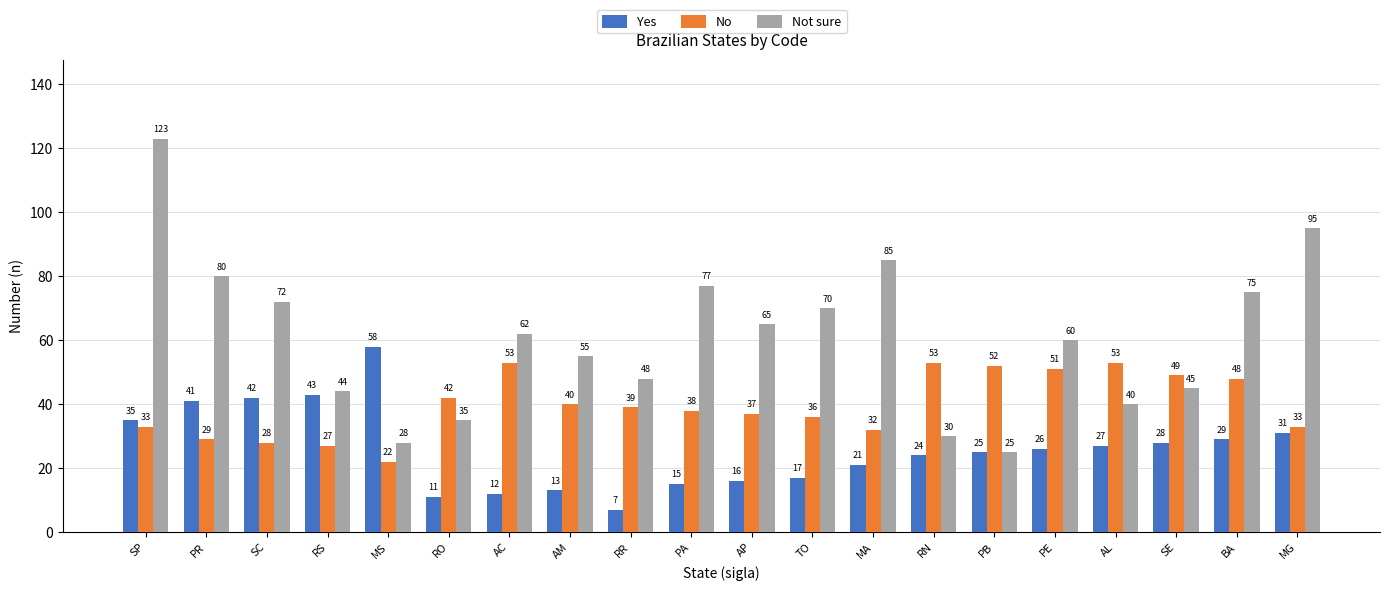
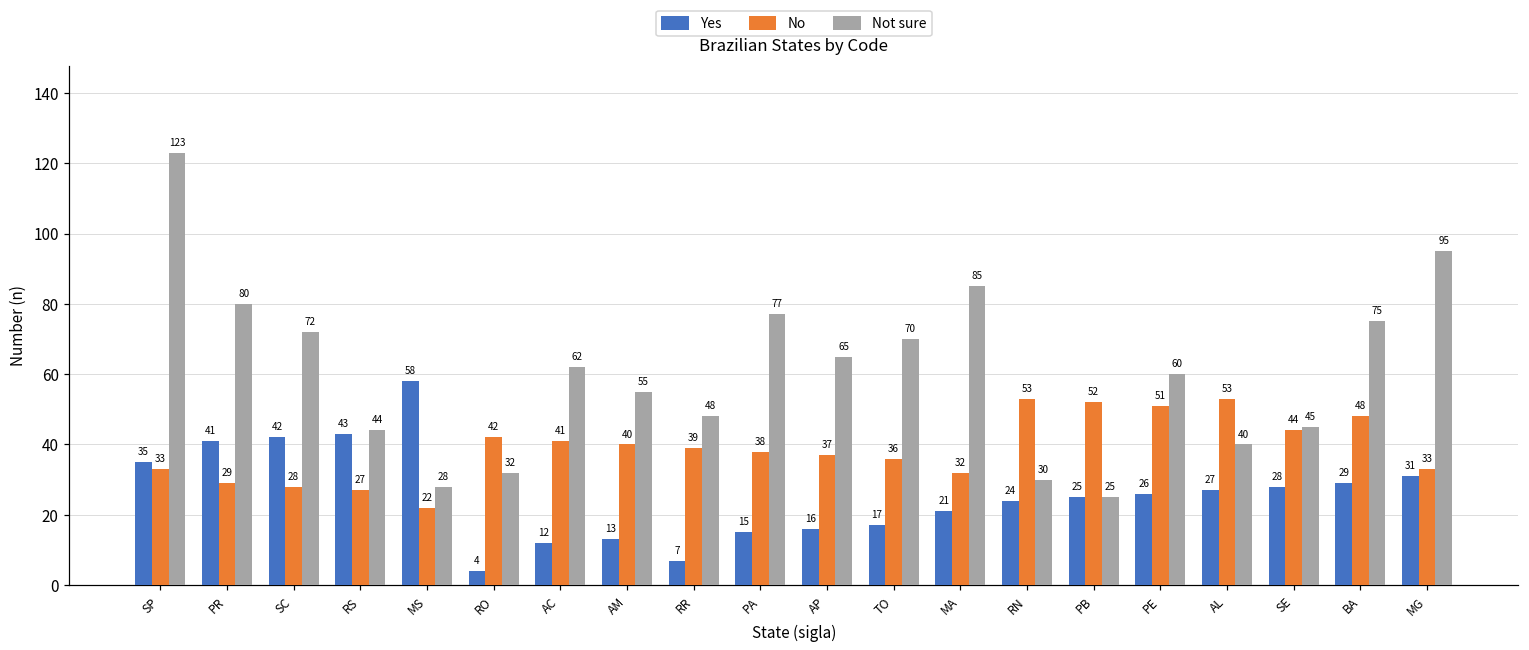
Yes, RO: 11 -> 4
Not sure, RO: 35 -> 32
No, AC: 53 -> 41
No, SE: 49 -> 44
